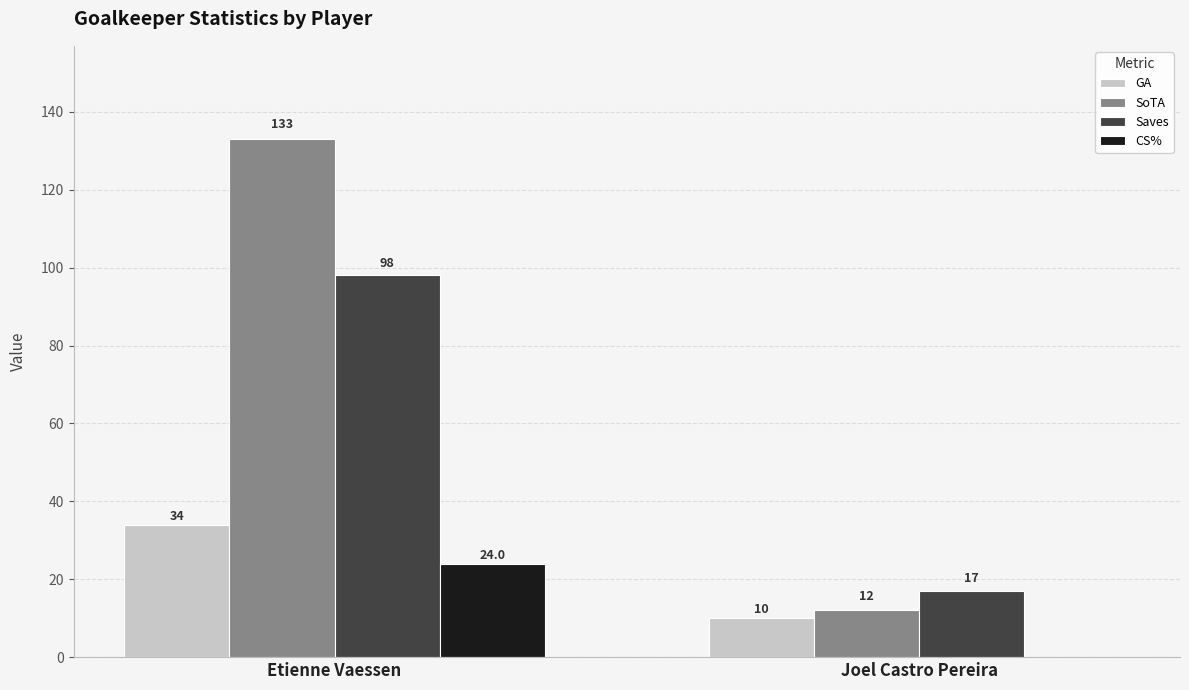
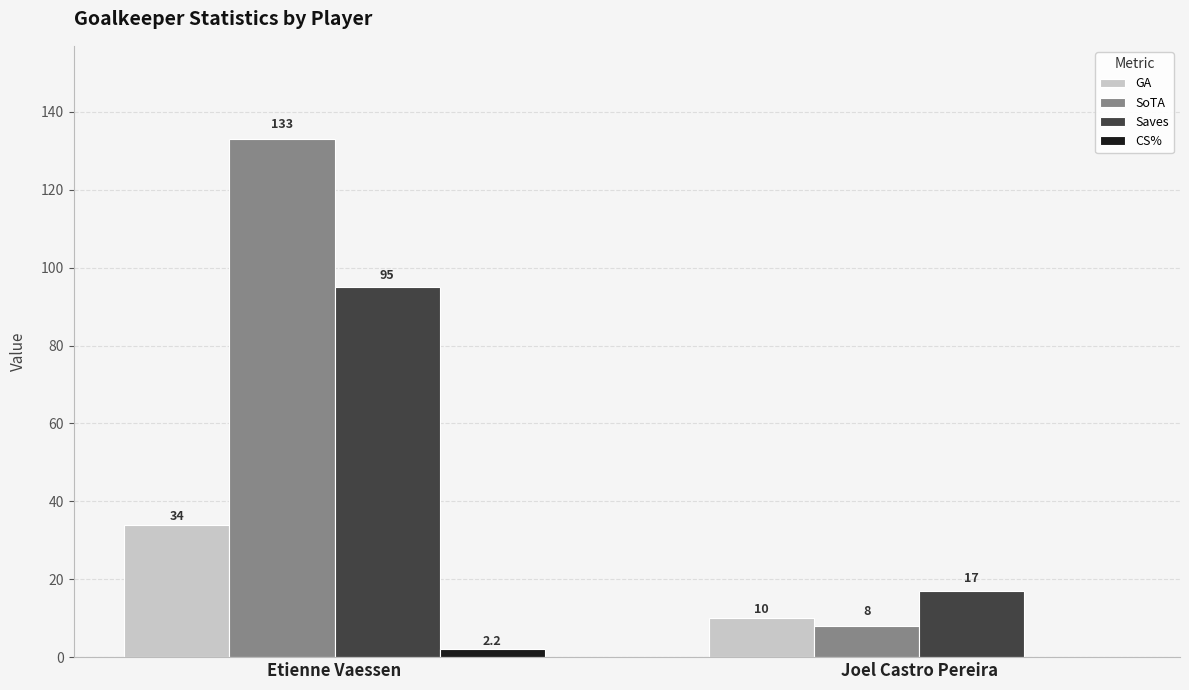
Saves, Etienne Vaessen: 98 -> 95
CS%, Etienne Vaessen: 24.0 -> 2.2
SoTA, Joel Castro Pereira: 12 -> 8
